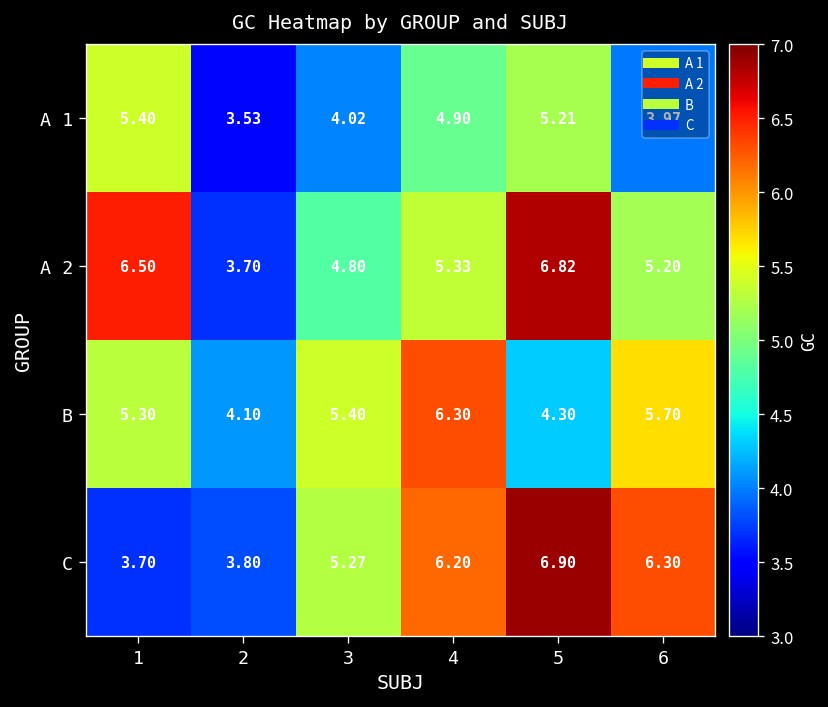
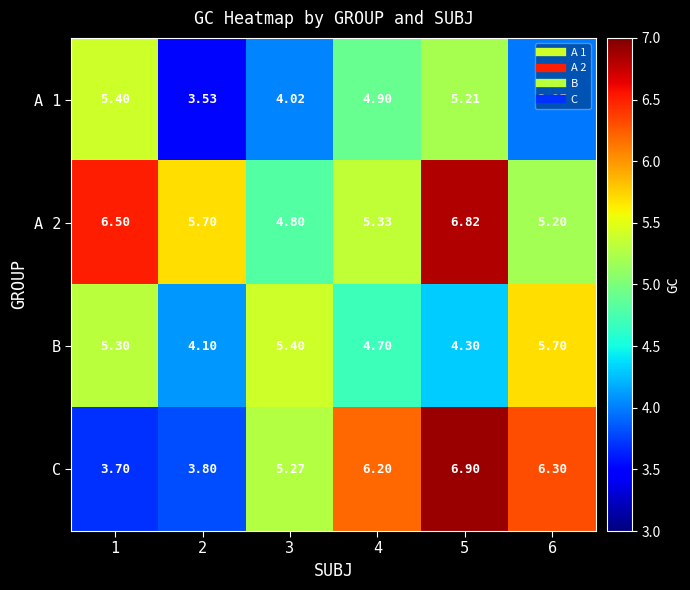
A 2, 2: 3.70 -> 5.70
B, 4: 6.30 -> 4.70
